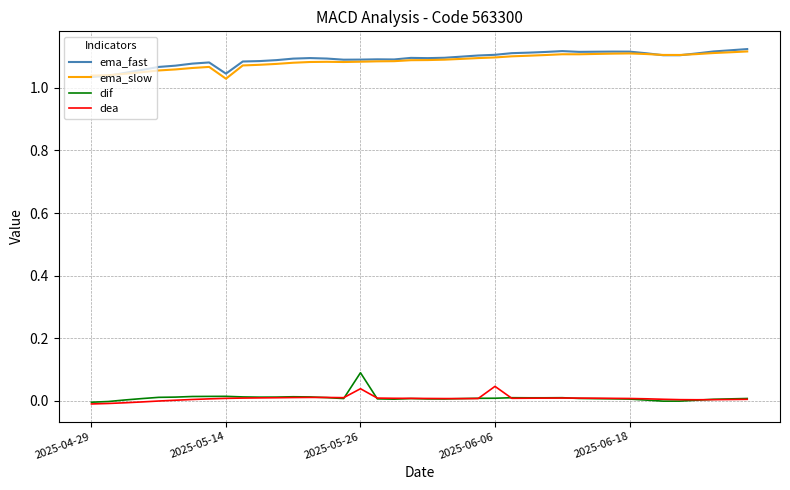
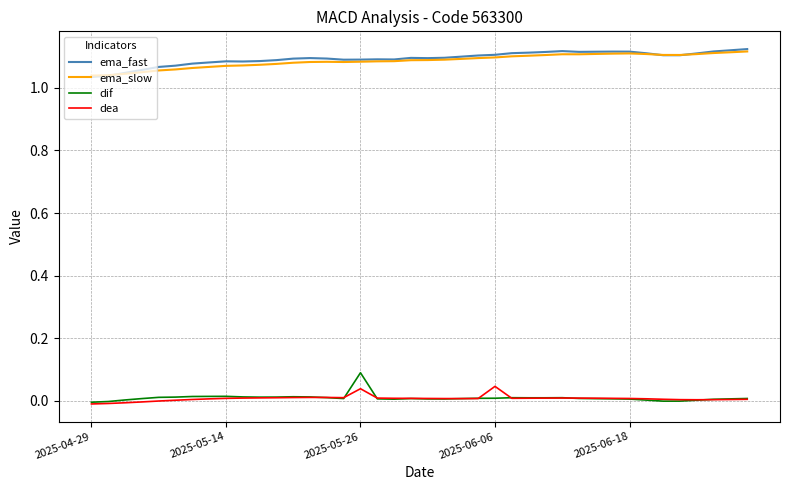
ema_fast, 2025-05-14: 1.05 -> 1.08
ema_slow, 2025-05-14: 1.03 -> 1.07
